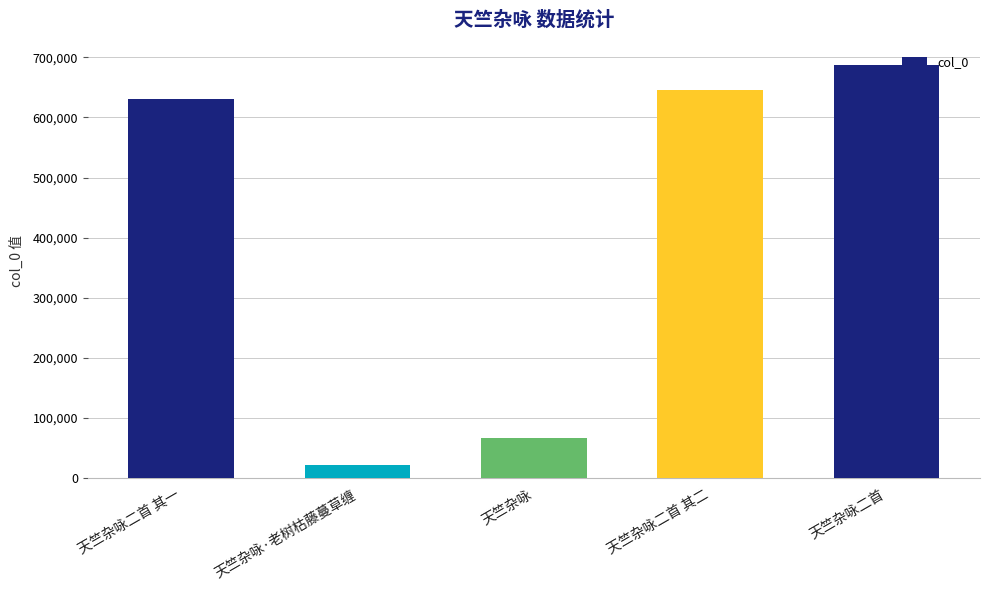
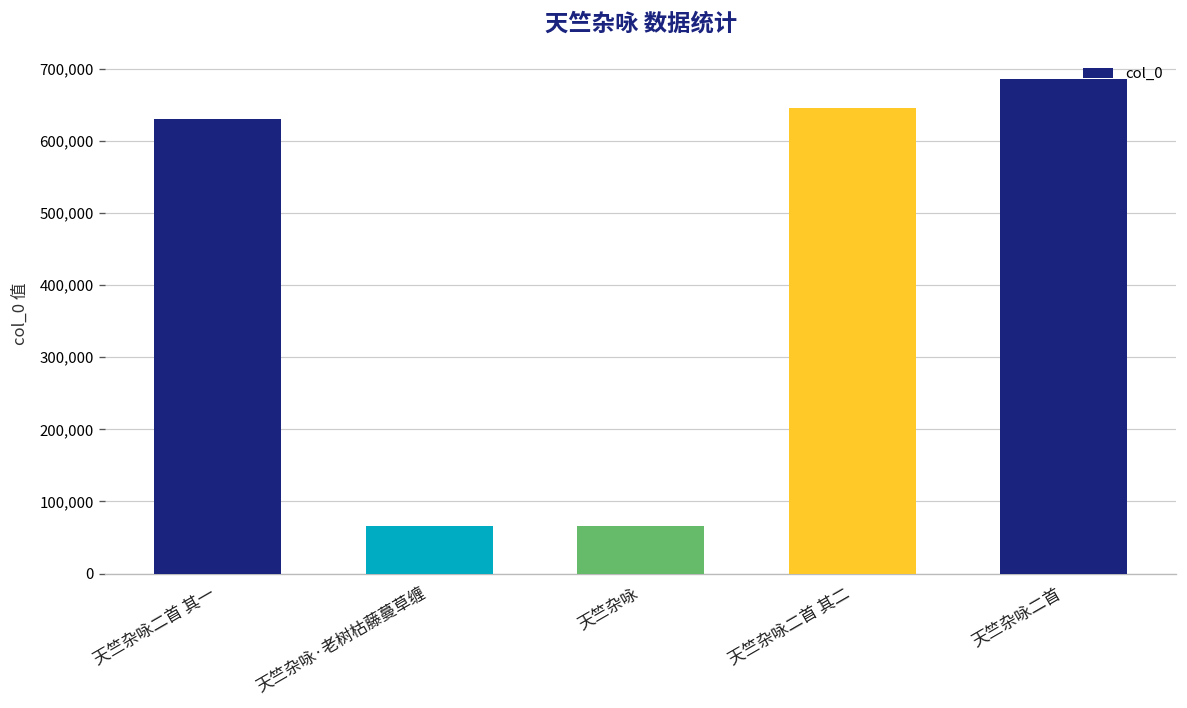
天竺杂咏·老树枯藤蔓草缠: 20,000 -> 70,000
